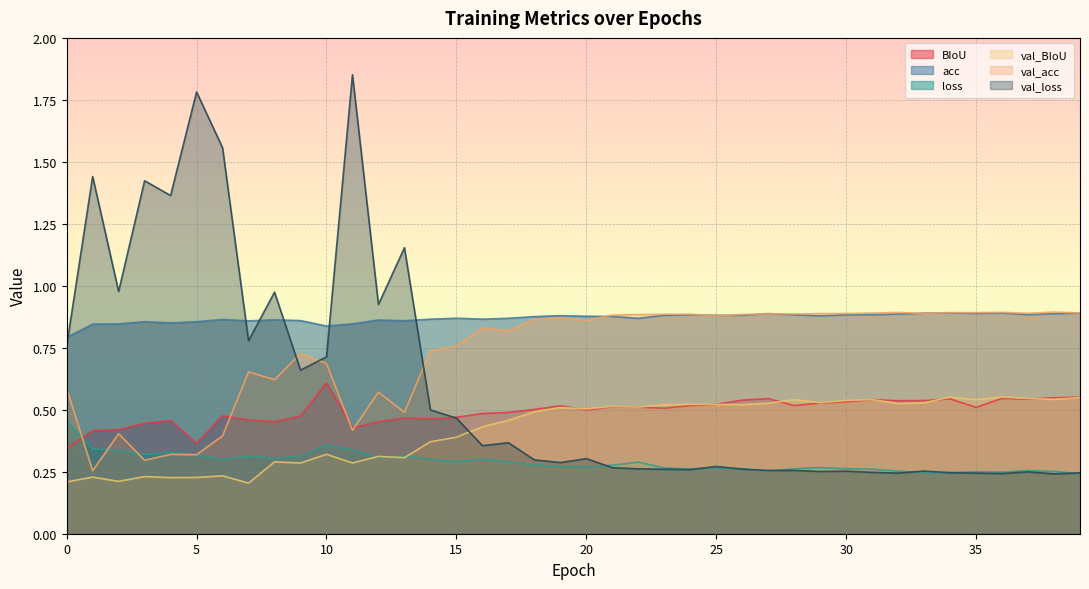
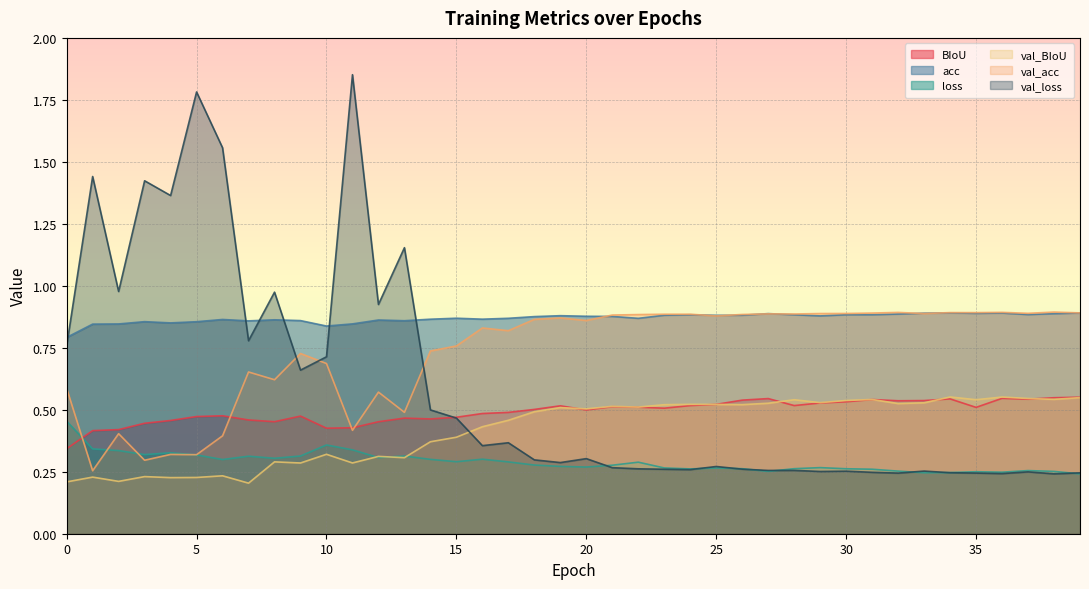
BIoU, 5: 0.36 -> 0.47
BIoU, 10: 0.61 -> 0.43
